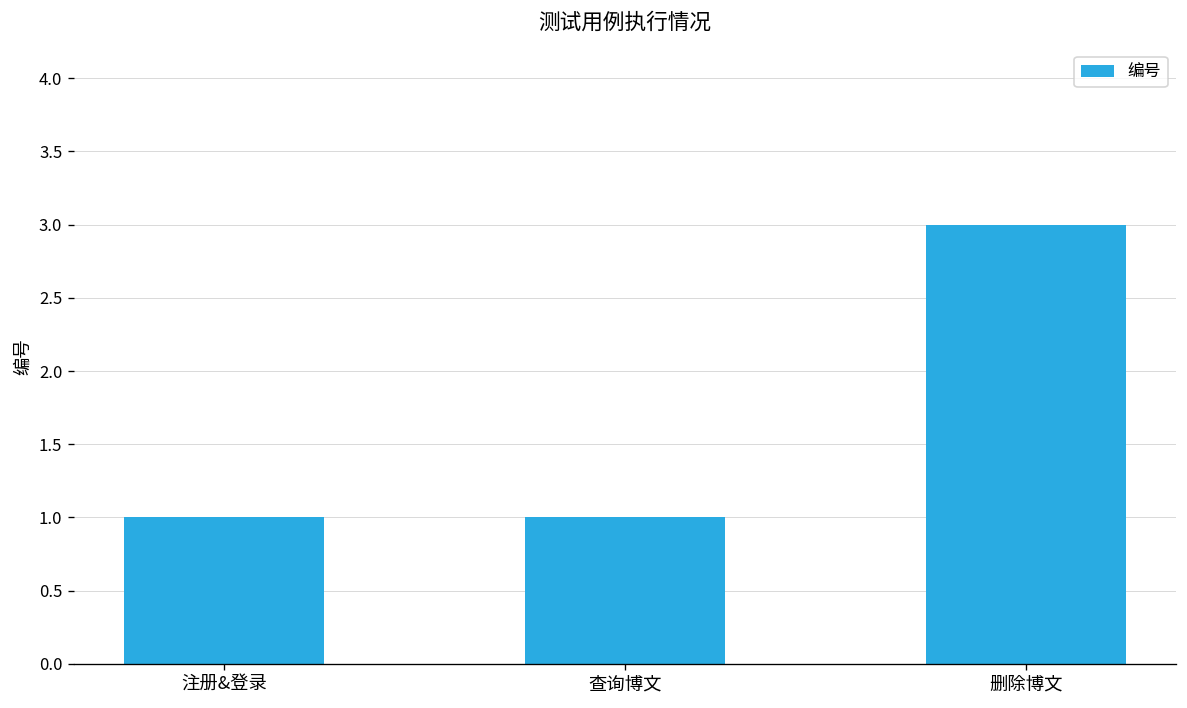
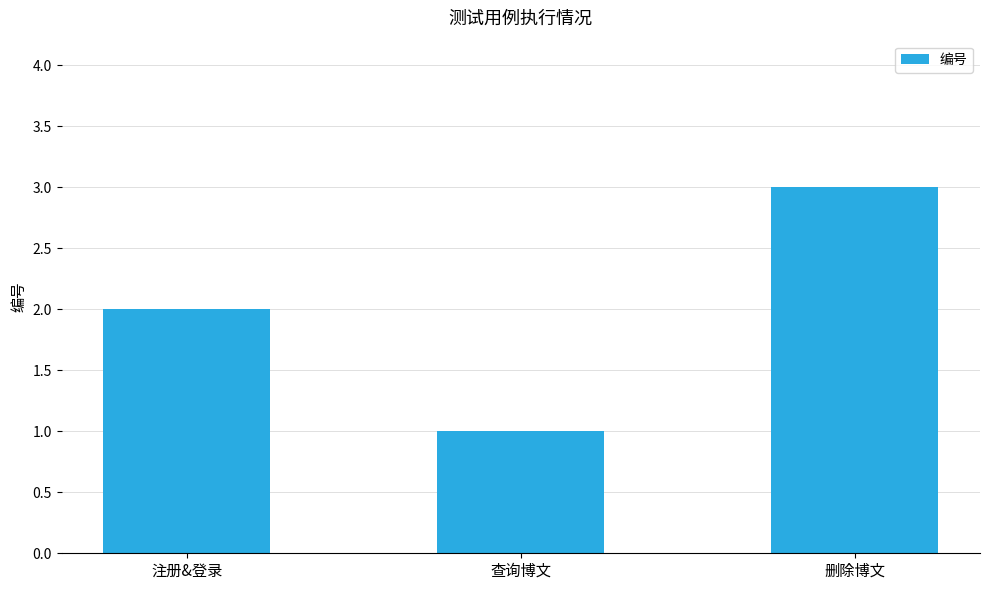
注册&登录: 1 -> 2
